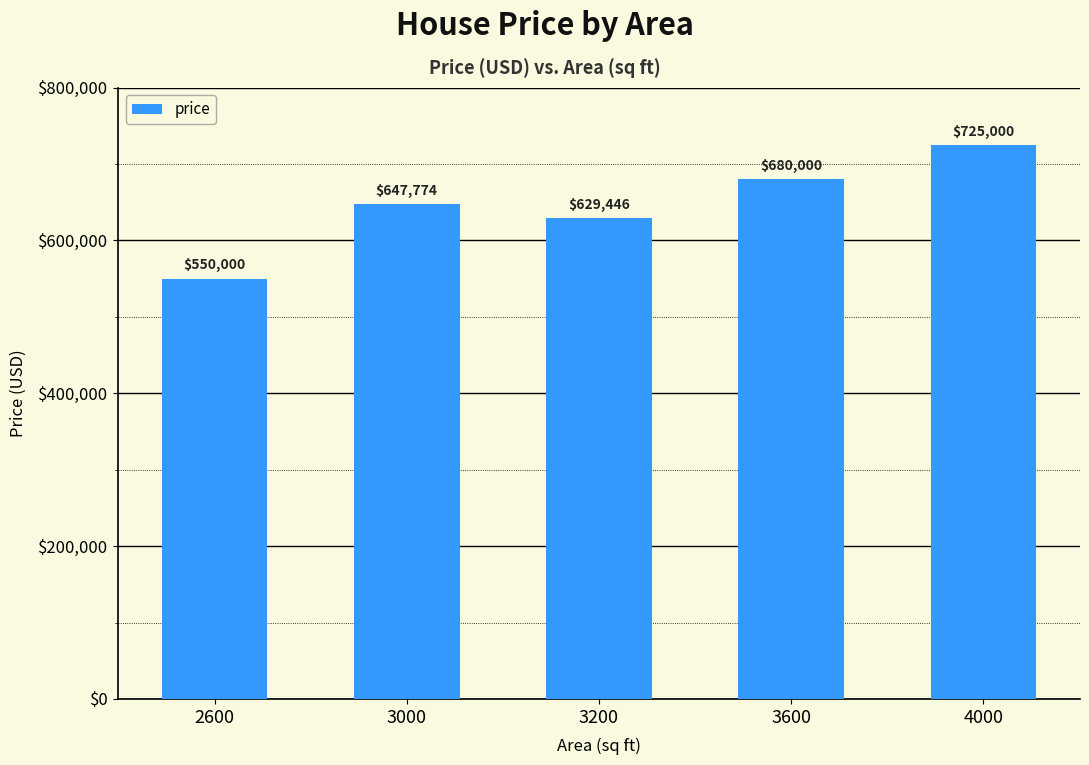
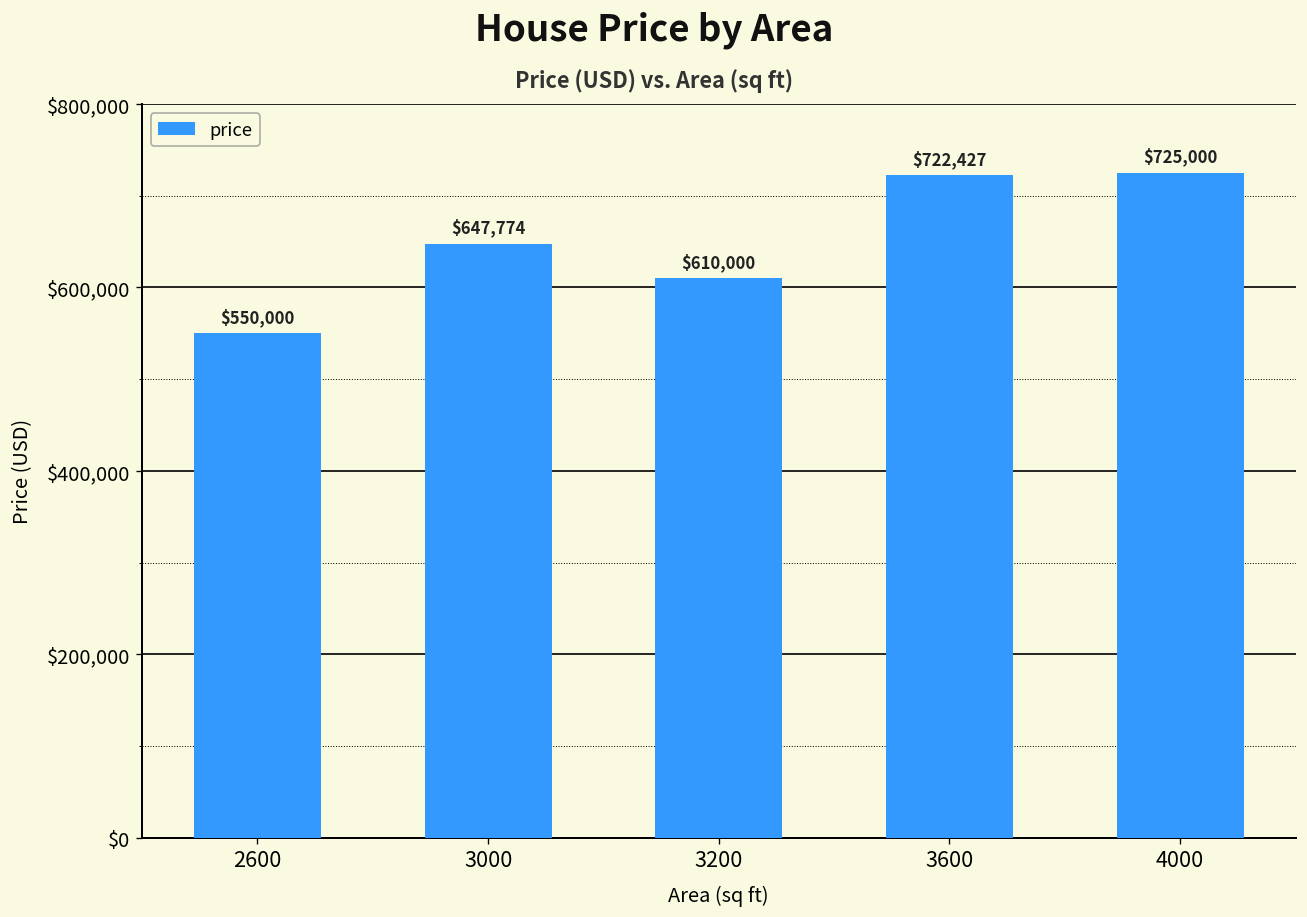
3200: $629,446 -> $610,000
3600: $680,000 -> $722,427
